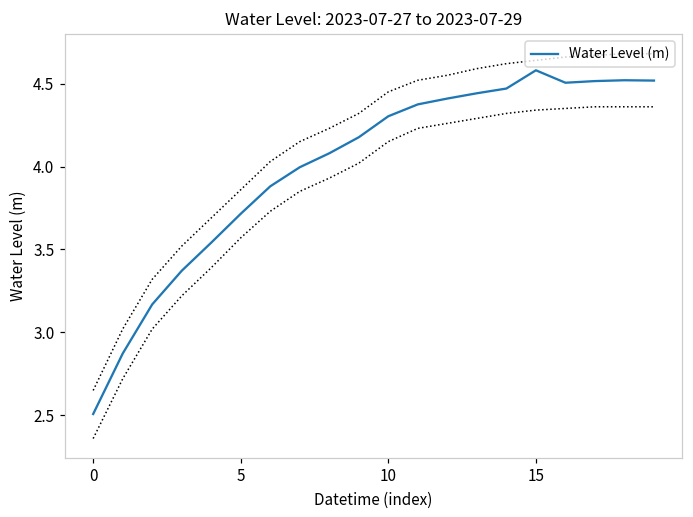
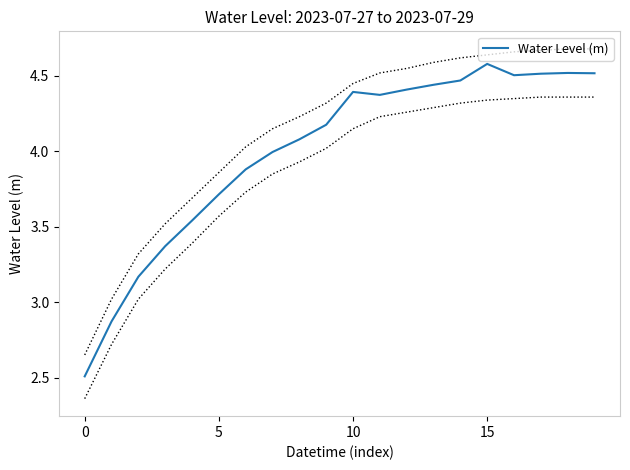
Water Level (m), 10: 4.30 -> 4.39
